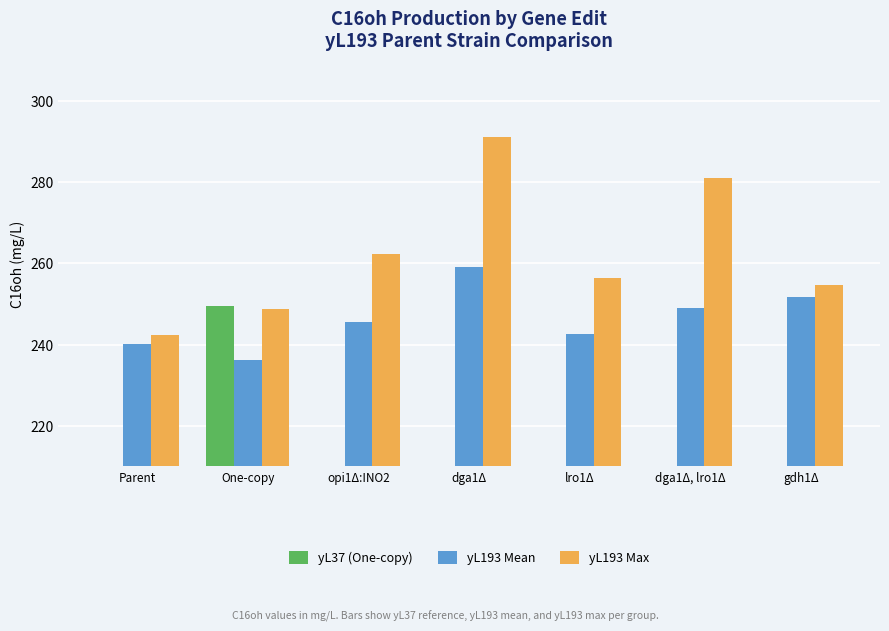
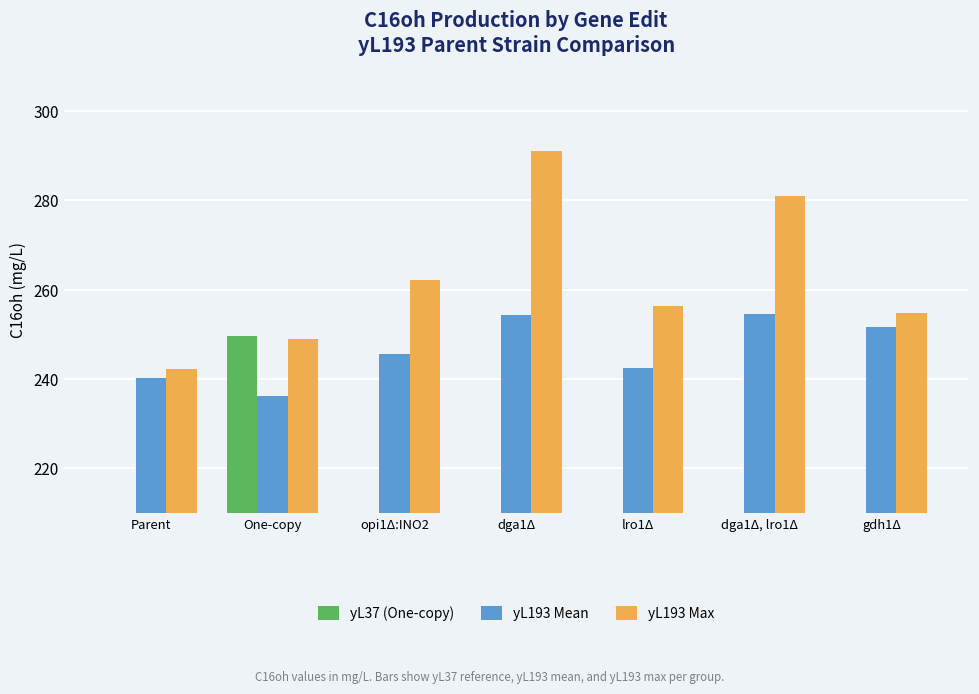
yL193 Mean, dga1Δ: 259 -> 254
yL193 Mean, dga1Δ, lro1Δ: 249 -> 255
